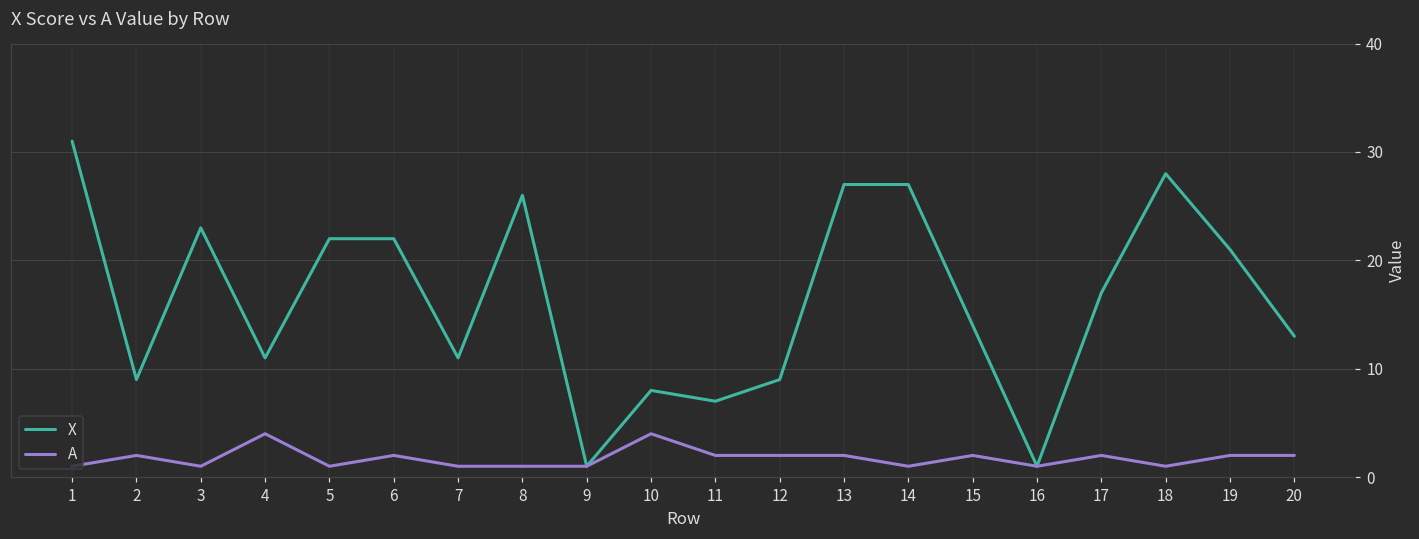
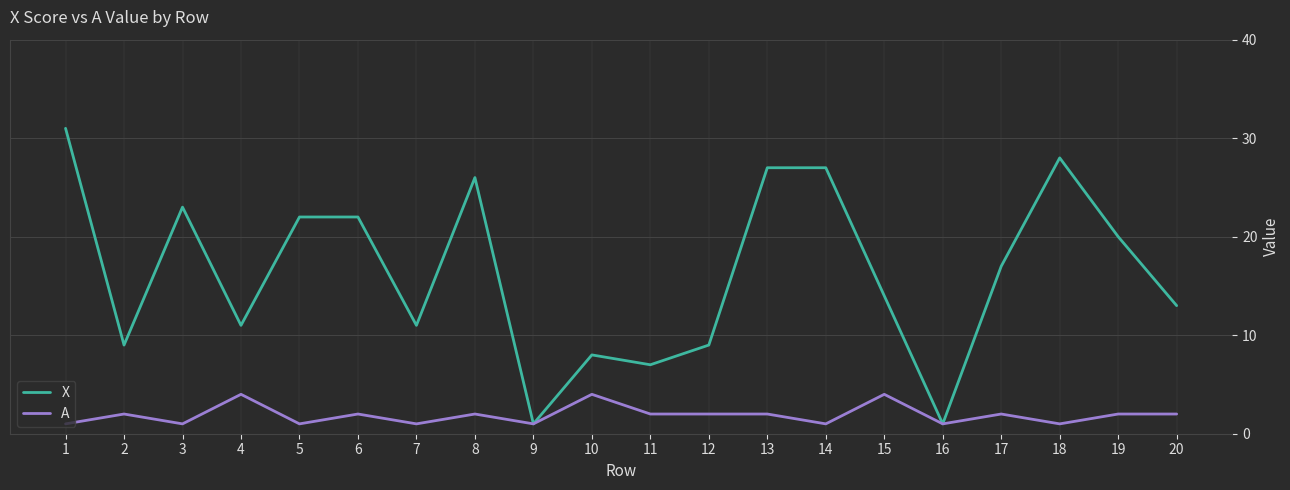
A, 8: 1 -> 2
A, 15: 2 -> 4
X, 19: 21 -> 20
